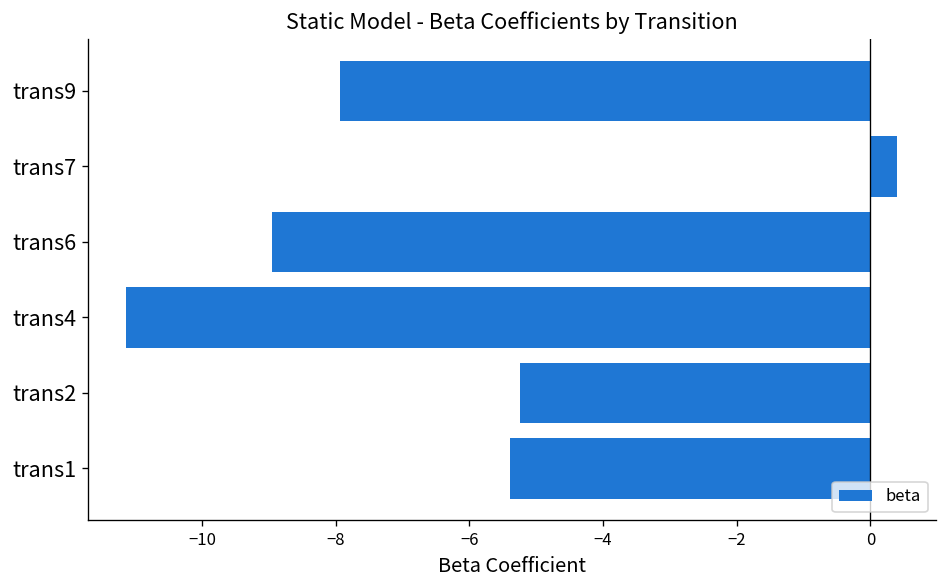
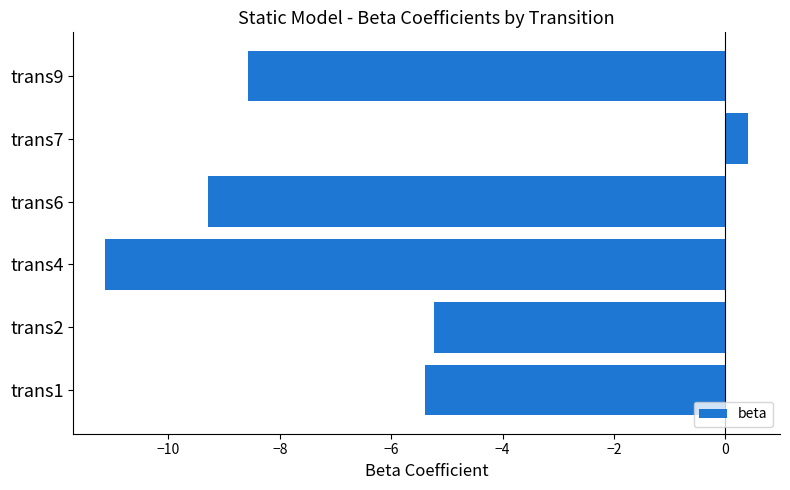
trans9: -7.9 -> -8.6
trans6: -9.0 -> -9.3
